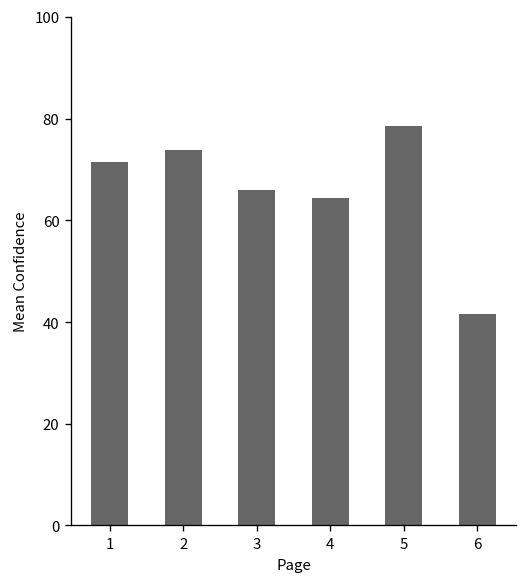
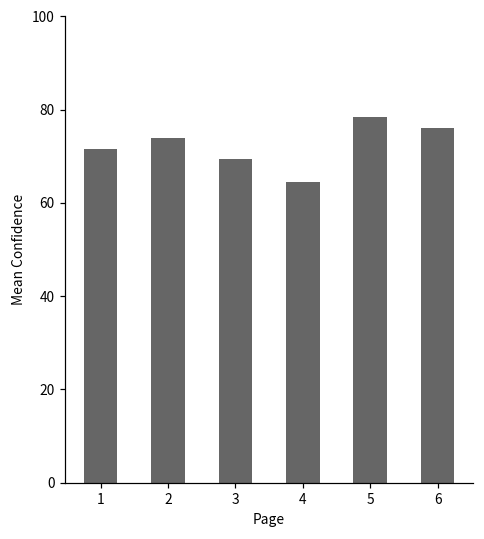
3: 66 -> 69
6: 42 -> 76
